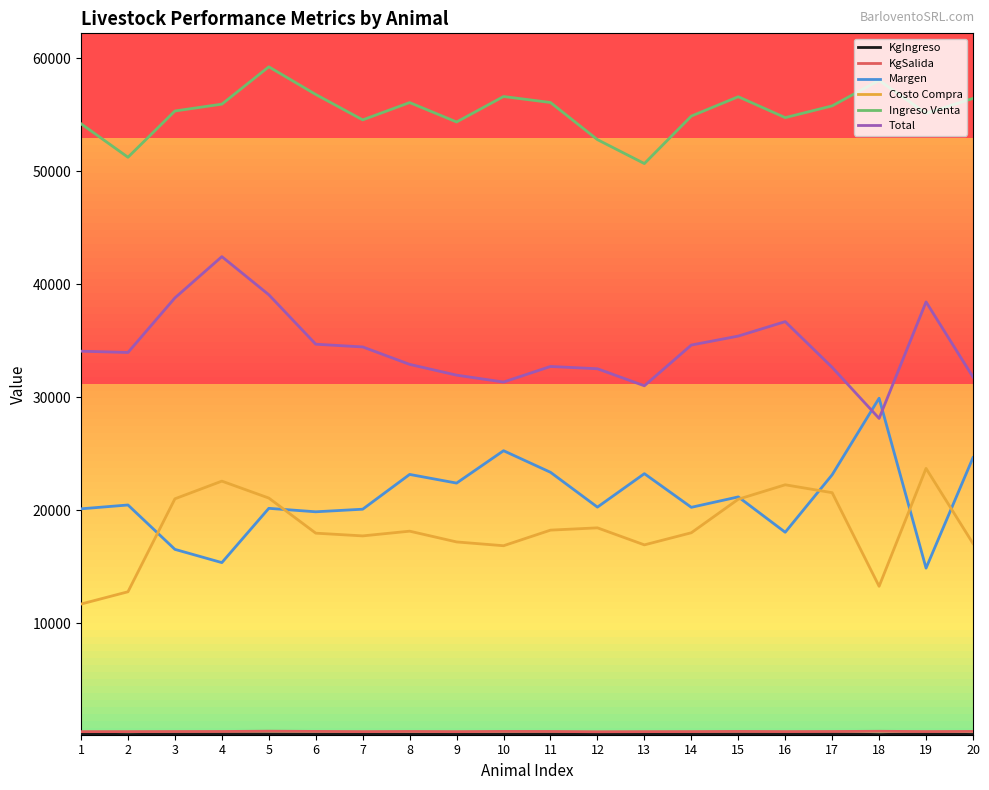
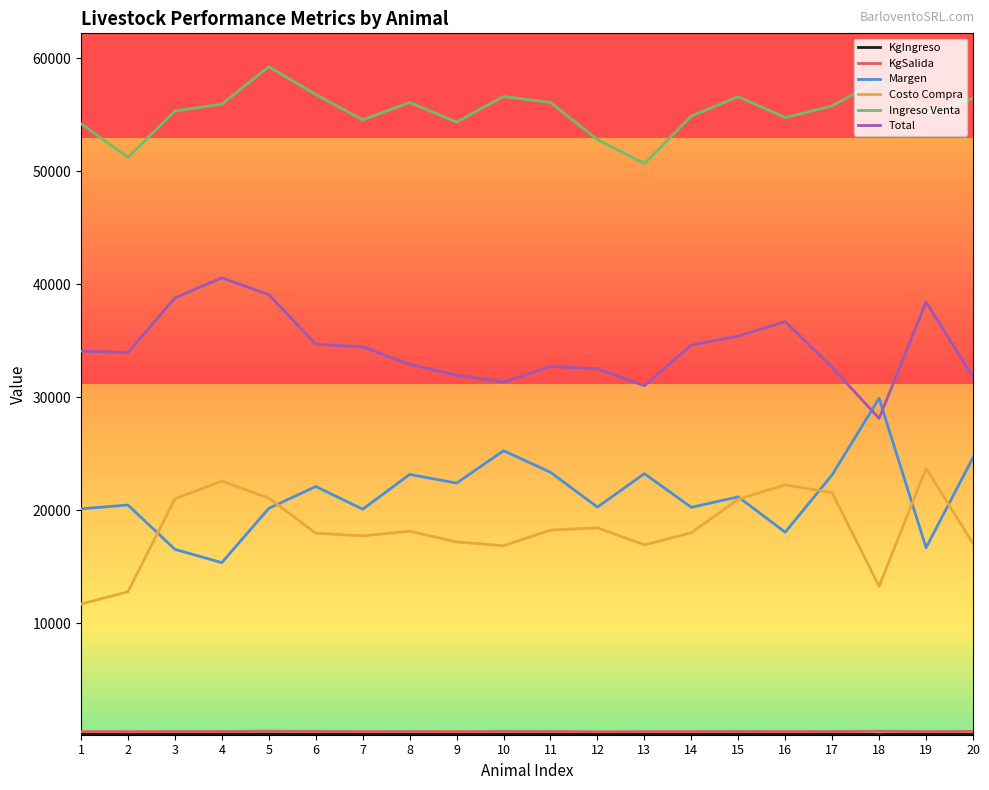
Total, 4: 42400 -> 40600
Margen, 6: 19900 -> 22100
Margen, 19: 14900 -> 16700
